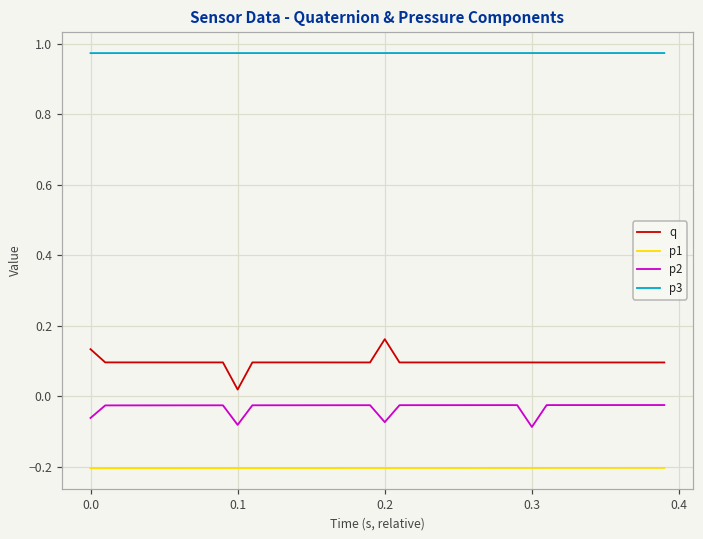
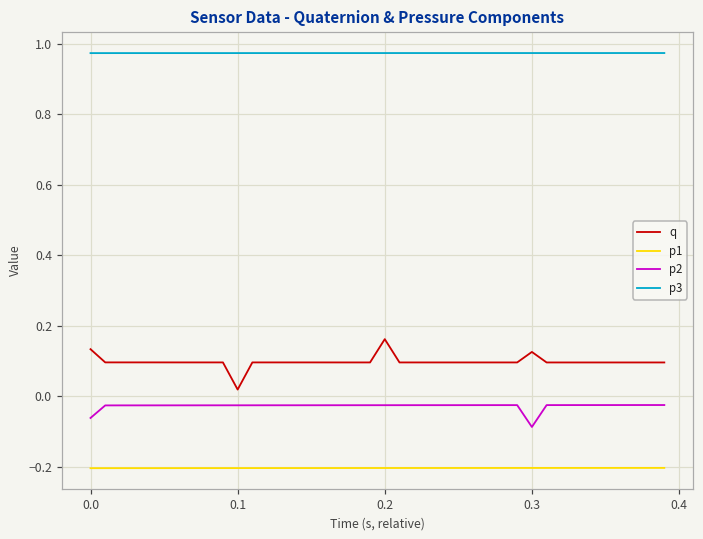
p2, 0.1: -0.08 -> -0.03
p2, 0.2: -0.07 -> -0.03
q, 0.3: 0.10 -> 0.13
